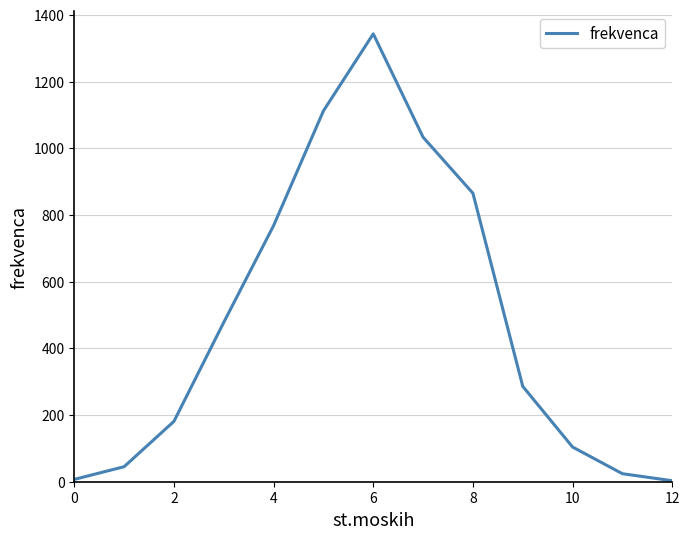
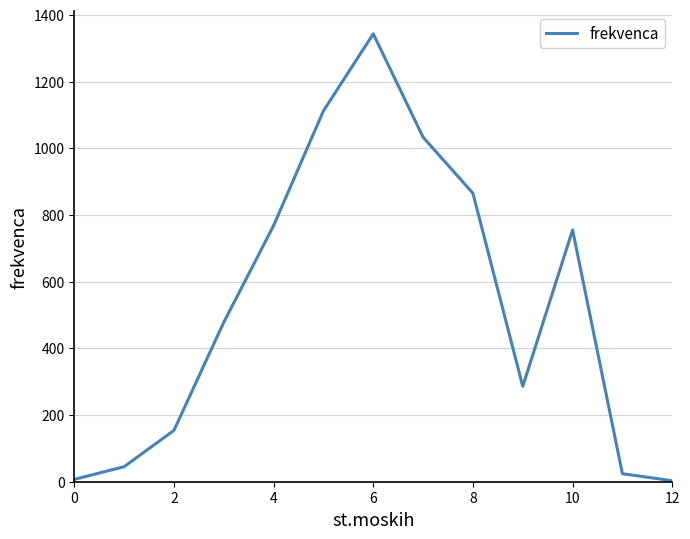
2: 180 -> 150
10: 100 -> 760
